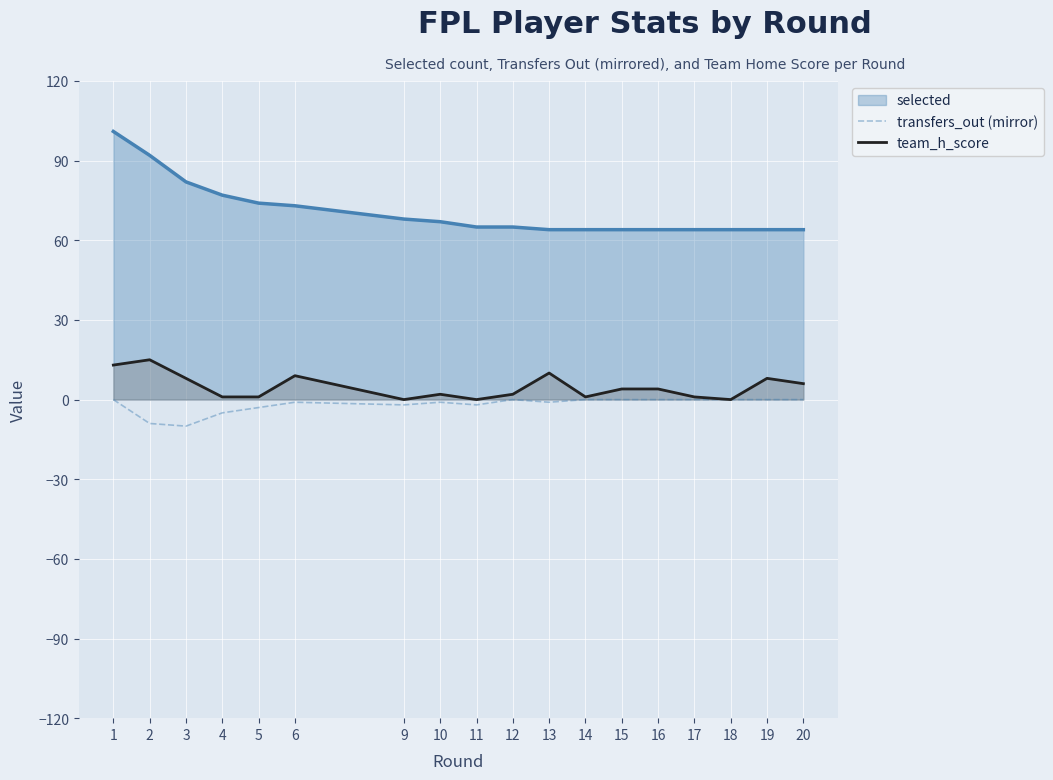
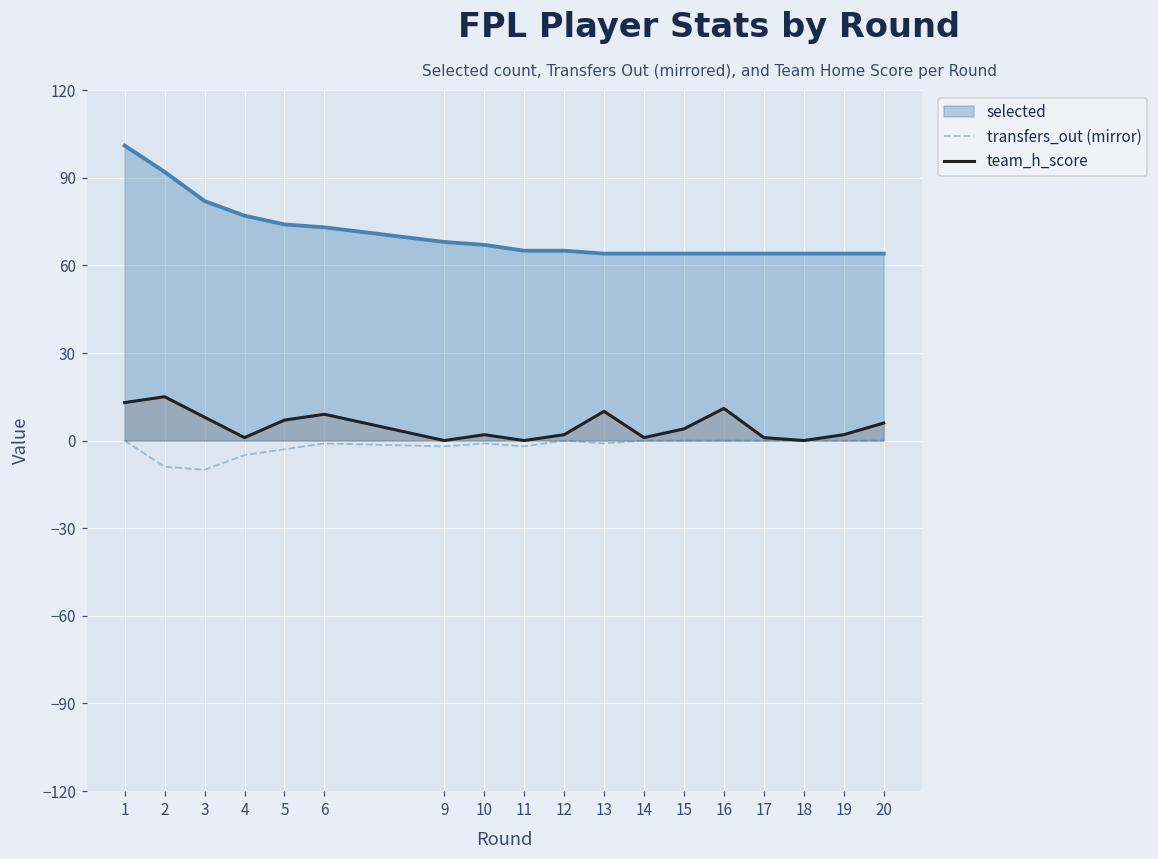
team_h_score, 5: 1 -> 7
team_h_score, 16: 4 -> 11
team_h_score, 19: 8 -> 2
